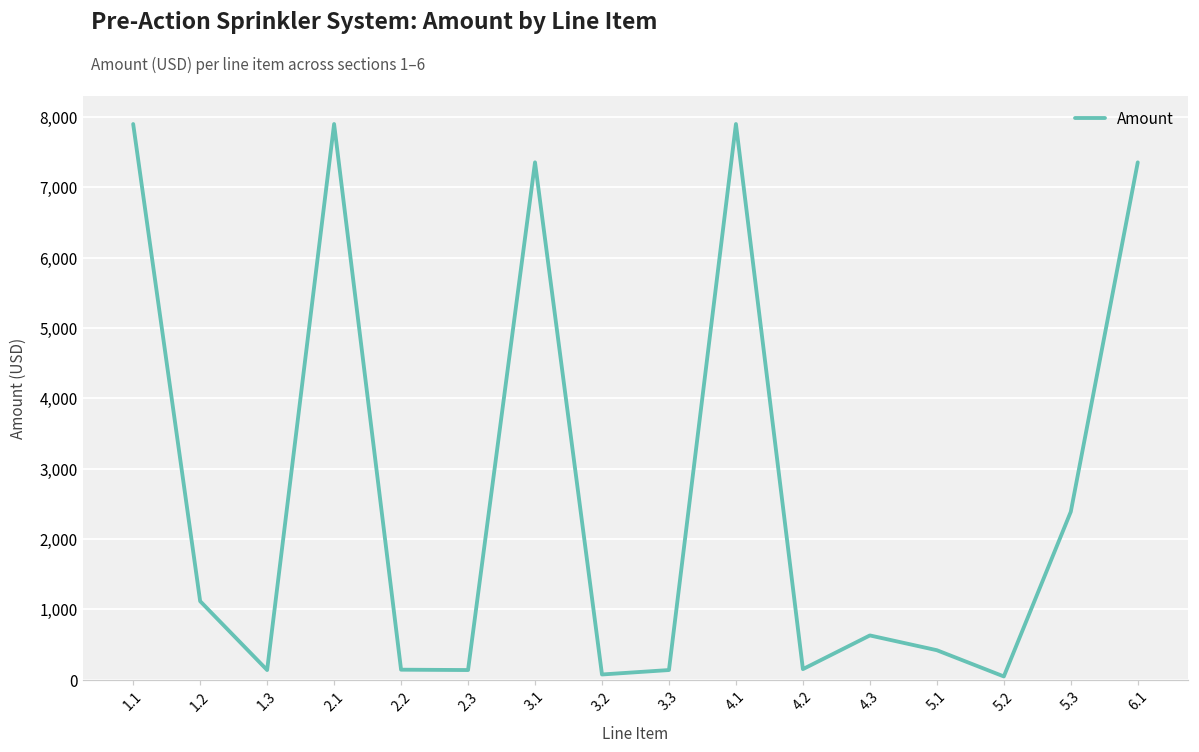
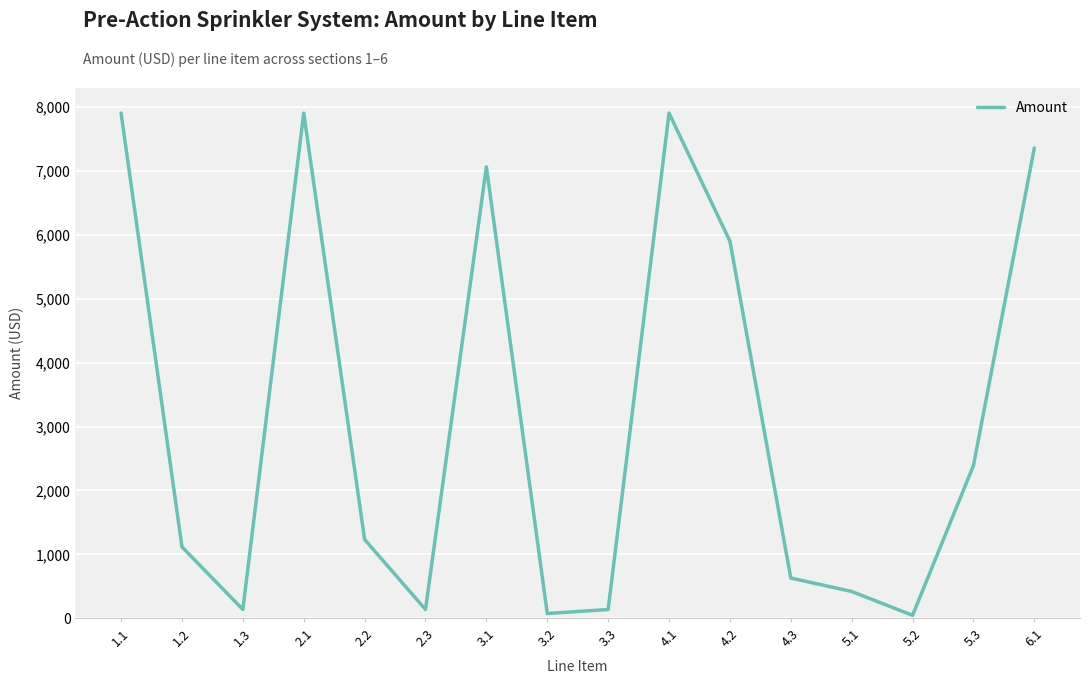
2.2: 100 -> 1,200
3.1: 7,400 -> 7,100
4.2: 200 -> 5,900
